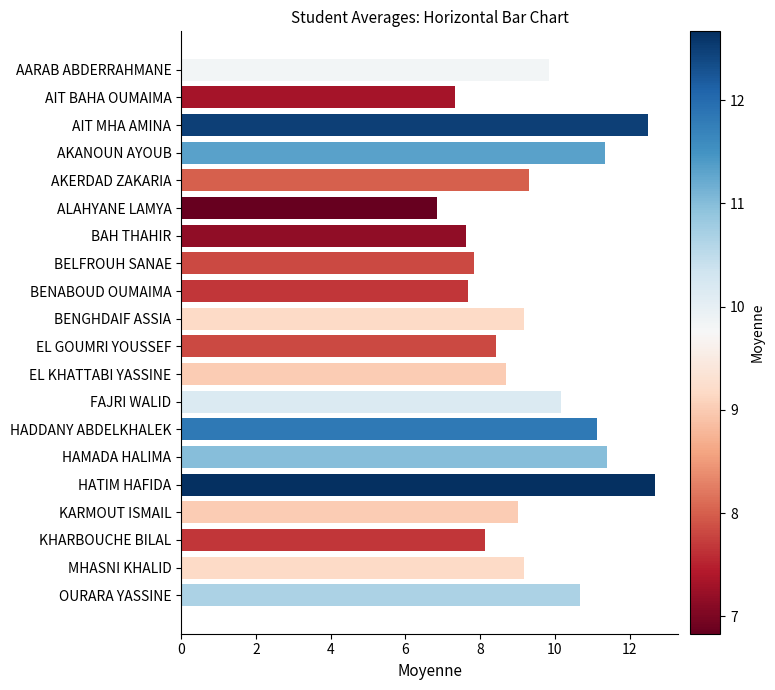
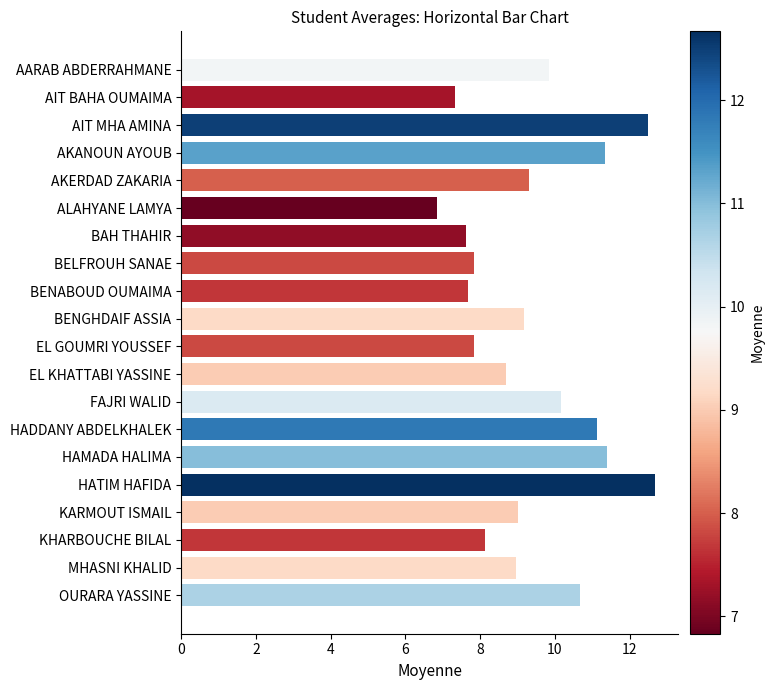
EL GOUMRI YOUSSEF: 8.4 -> 7.8
MHASNI KHALID: 9.2 -> 9.0
